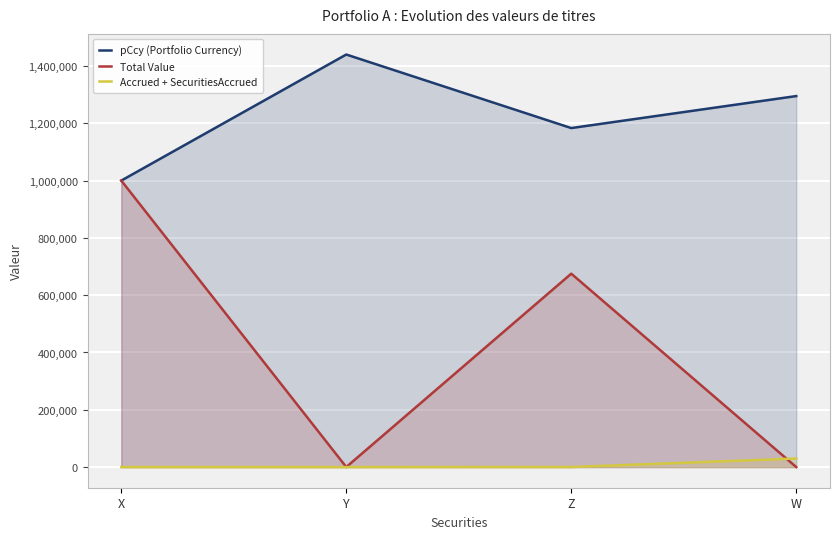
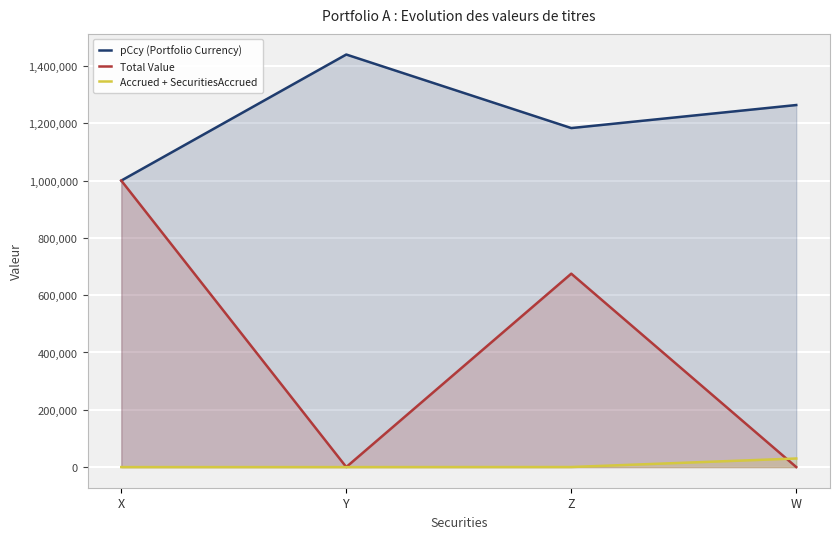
pCcy (Portfolio Currency), W: 1,300,000 -> 1,260,000
